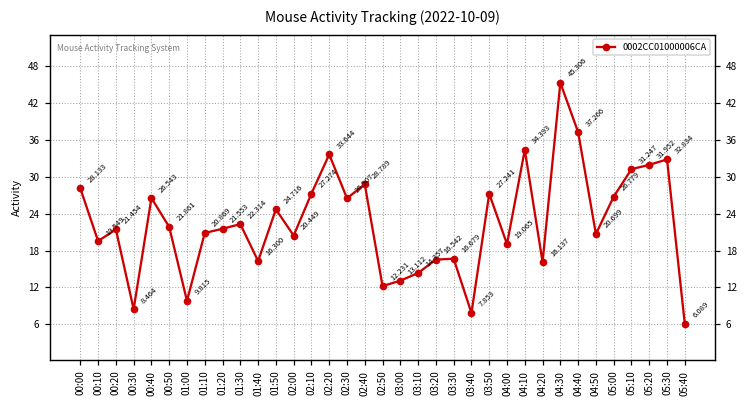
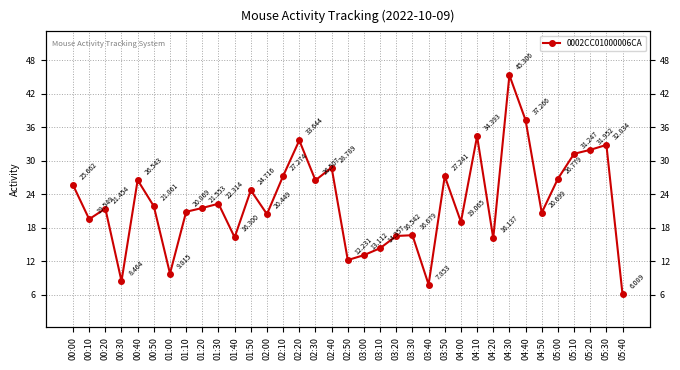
00:00: 28.133 -> 25.662
